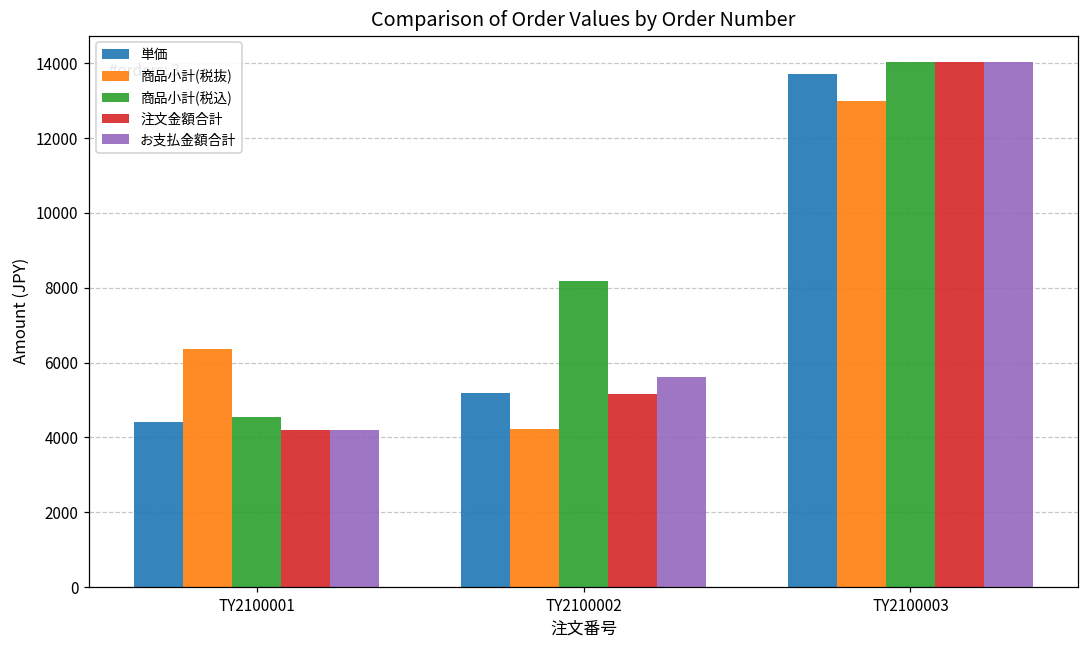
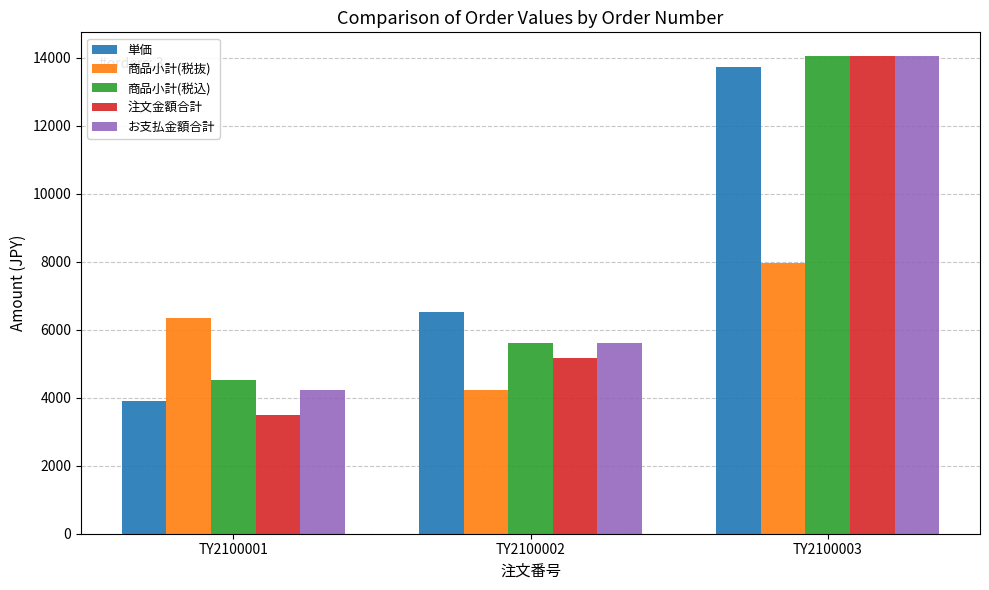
単価, TY2100001: 4400 -> 3900
注文金額合計, TY2100001: 4200 -> 3500
単価, TY2100002: 5200 -> 6500
商品小計(税込), TY2100002: 8200 -> 5600
商品小計(税抜), TY2100003: 13000 -> 8000
